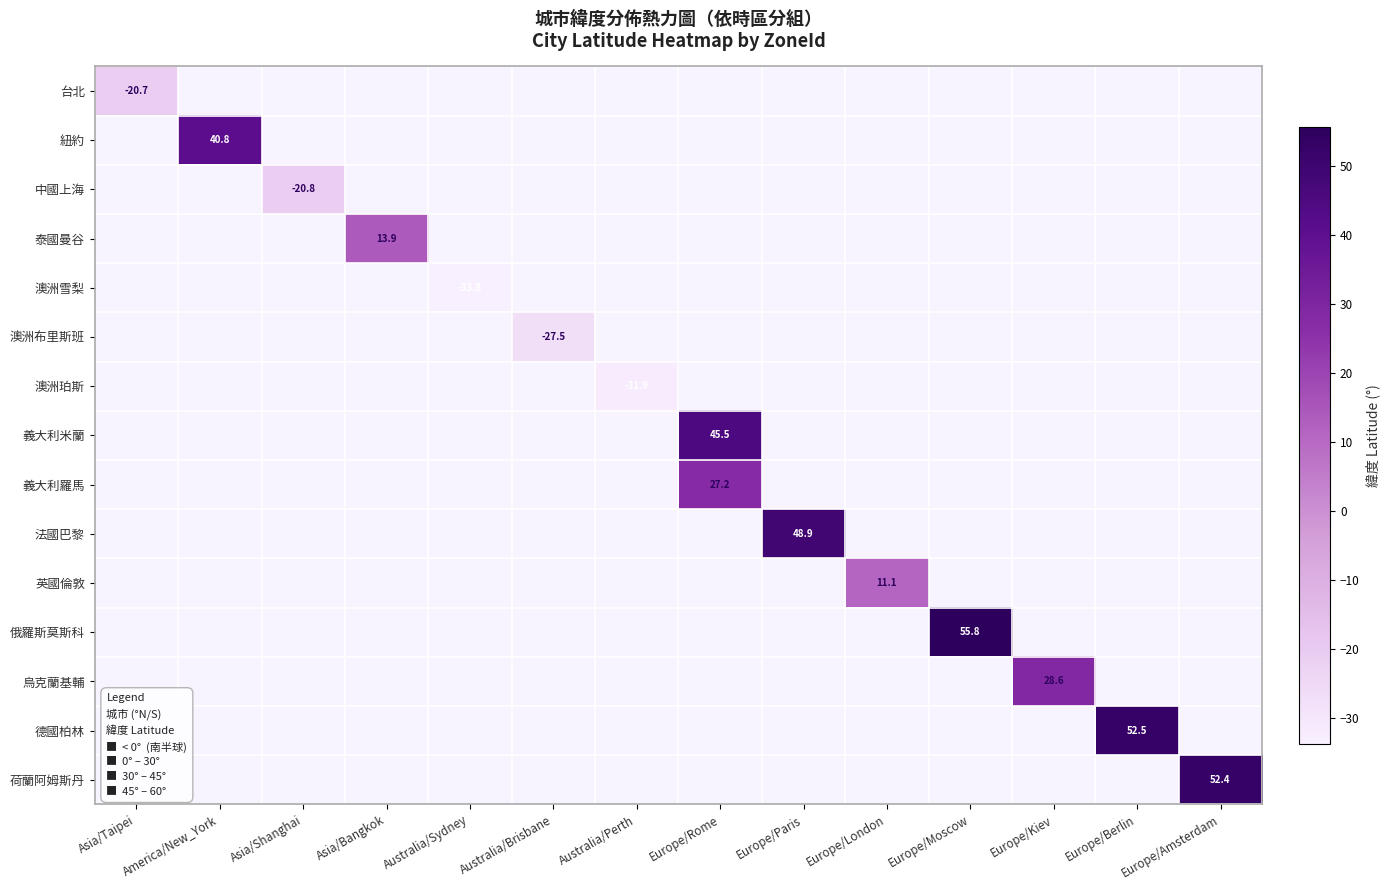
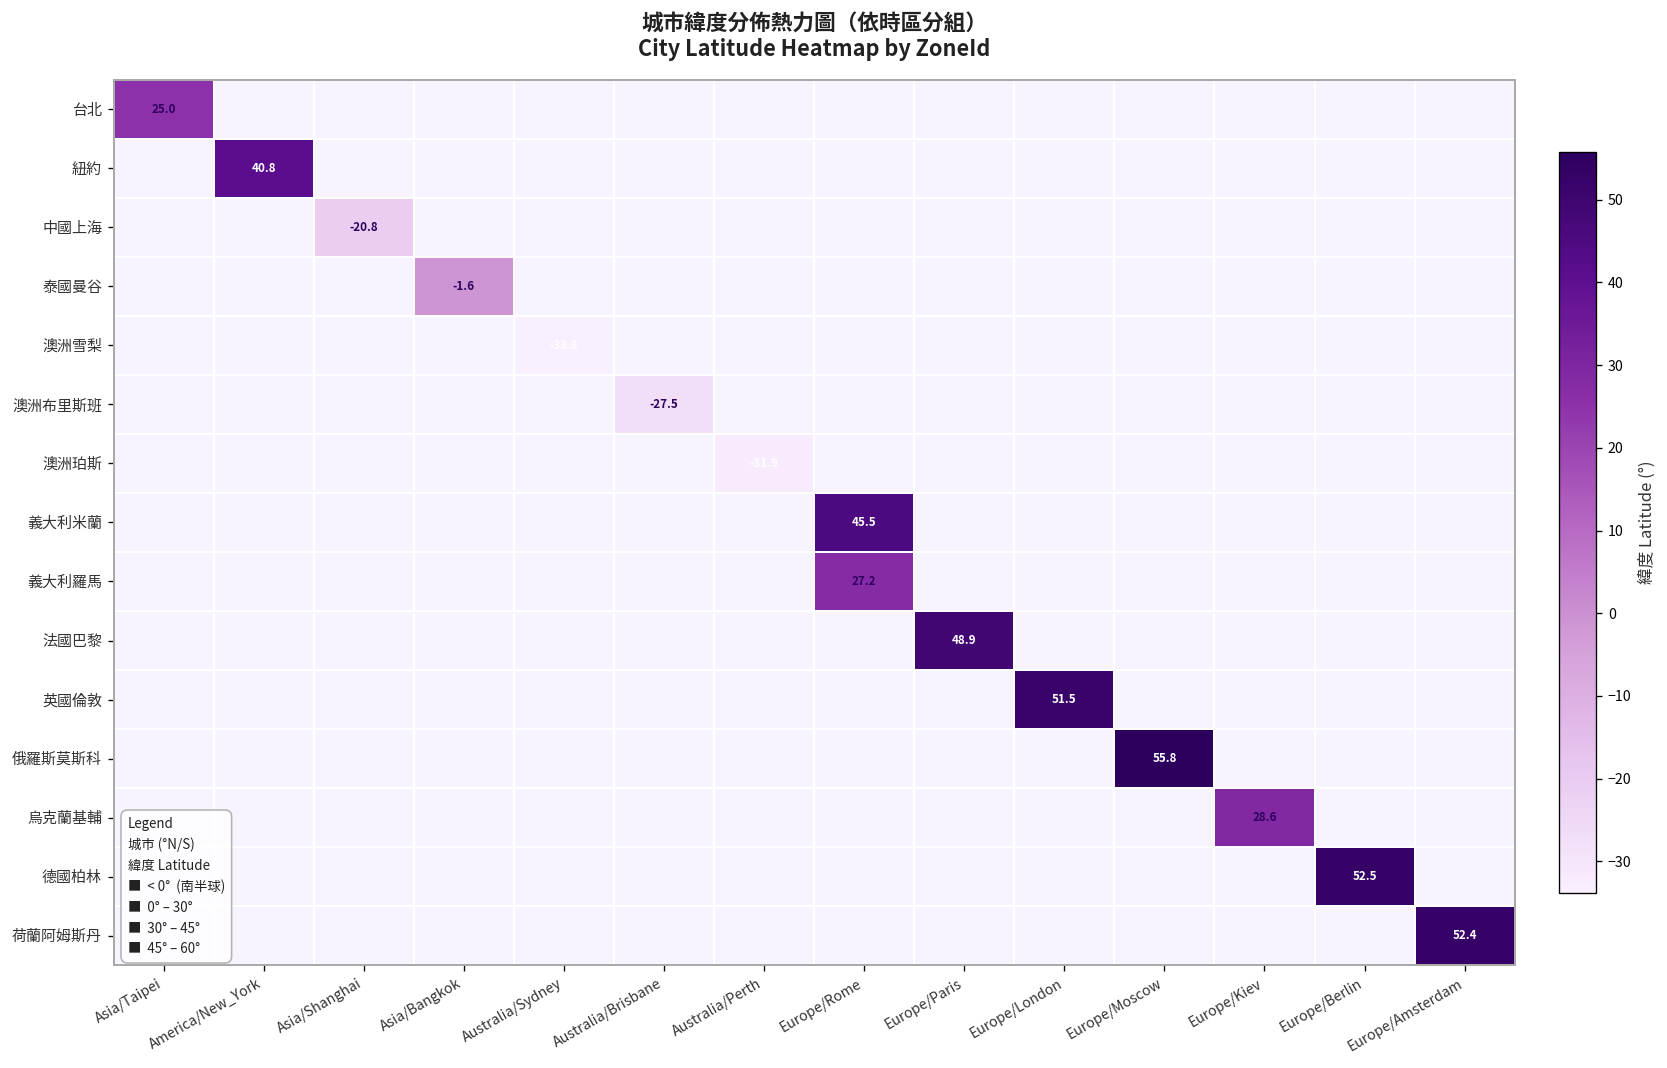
台北, Asia/Taipei: -20.7 -> 25.0
泰國曼谷, Asia/Bangkok: 13.9 -> -1.6
英國倫敦, Europe/London: 11.1 -> 51.5
